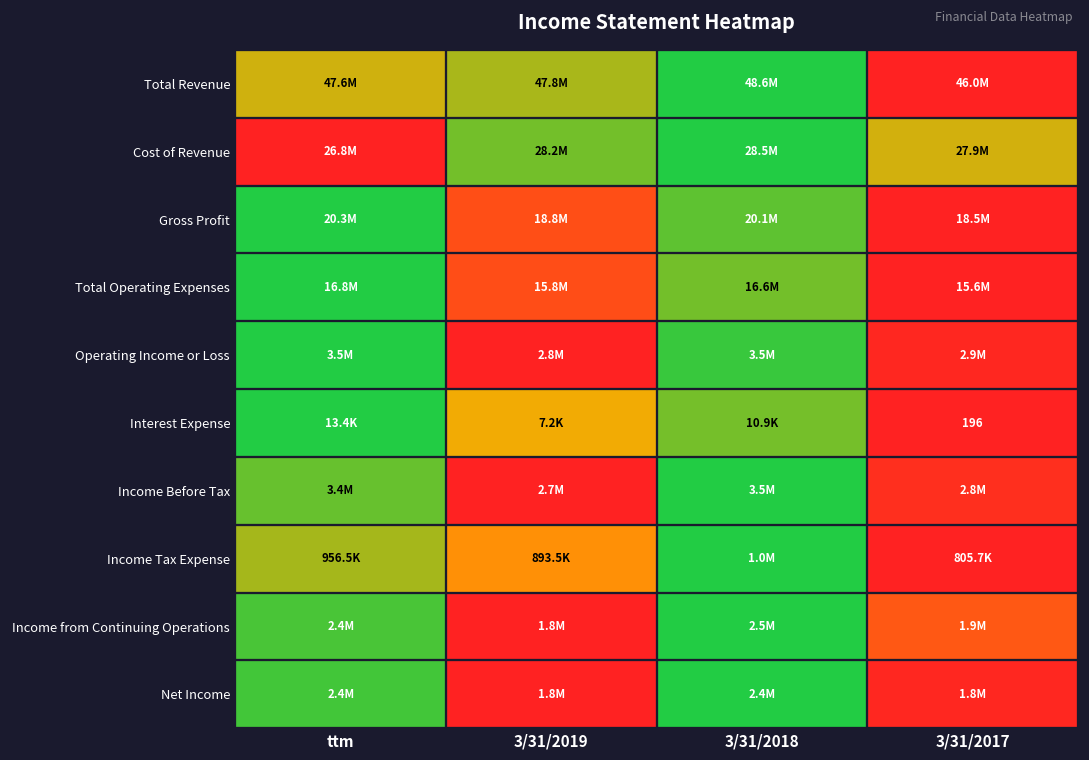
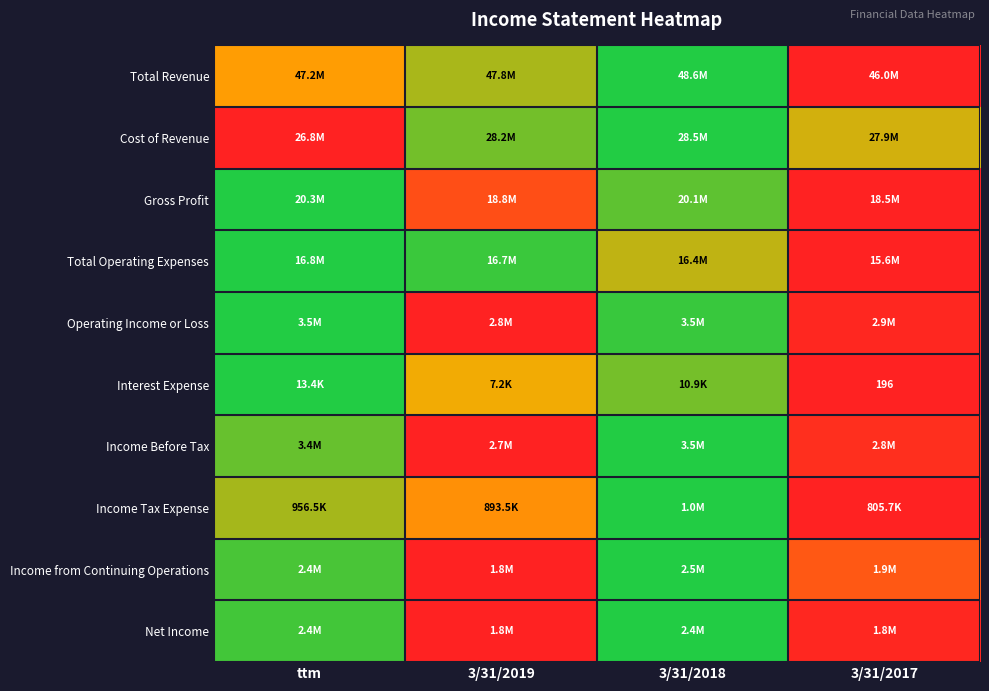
Total Revenue, ttm: 47.6M -> 47.2M
Total Operating Expenses, 3/31/2019: 15.8M -> 16.7M
Total Operating Expenses, 3/31/2018: 16.6M -> 16.4M
